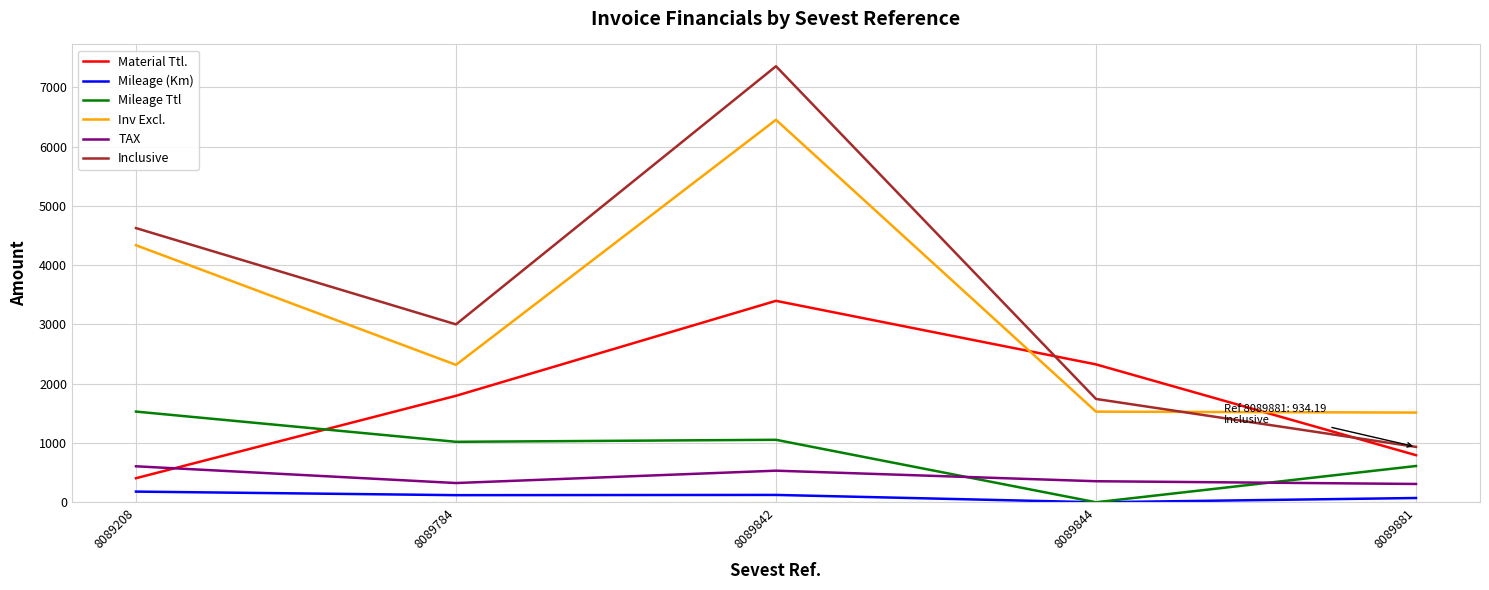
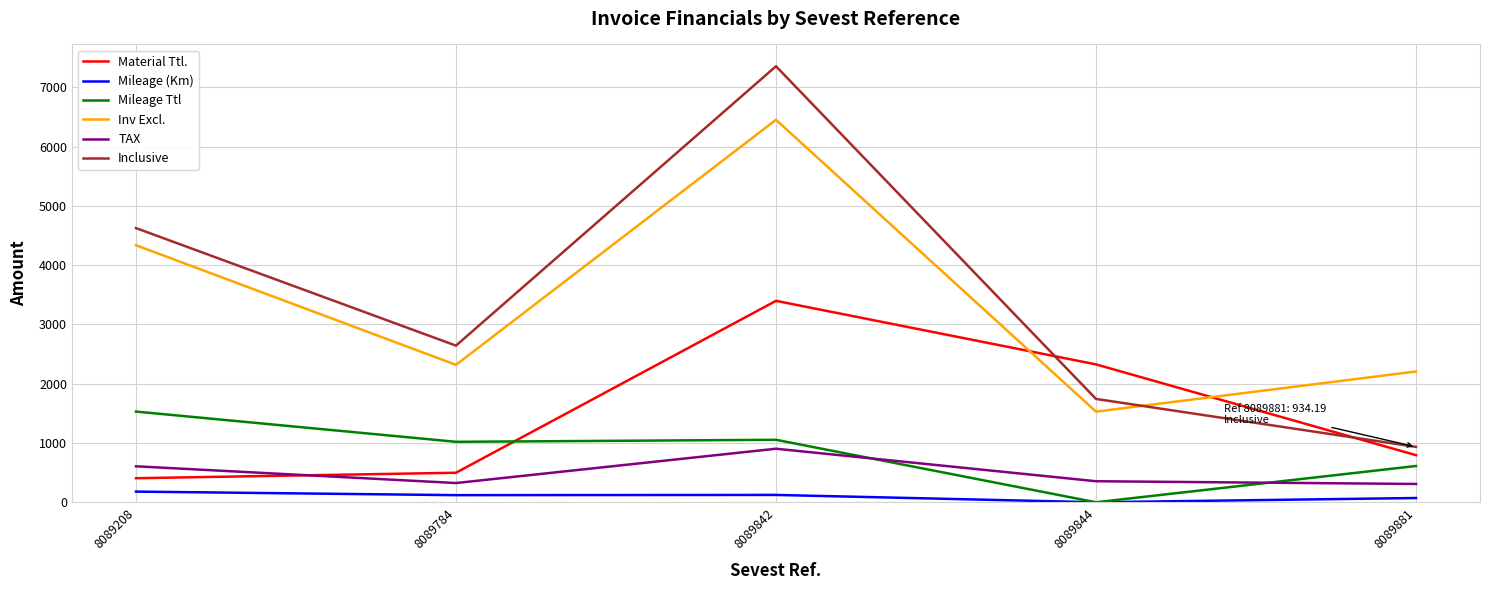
Material Ttl., 8089784: 1800 -> 500
Inclusive, 8089784: 3000 -> 2600
TAX, 8089842: 500 -> 900
Inv Excl., 8089881: 1500 -> 2200
